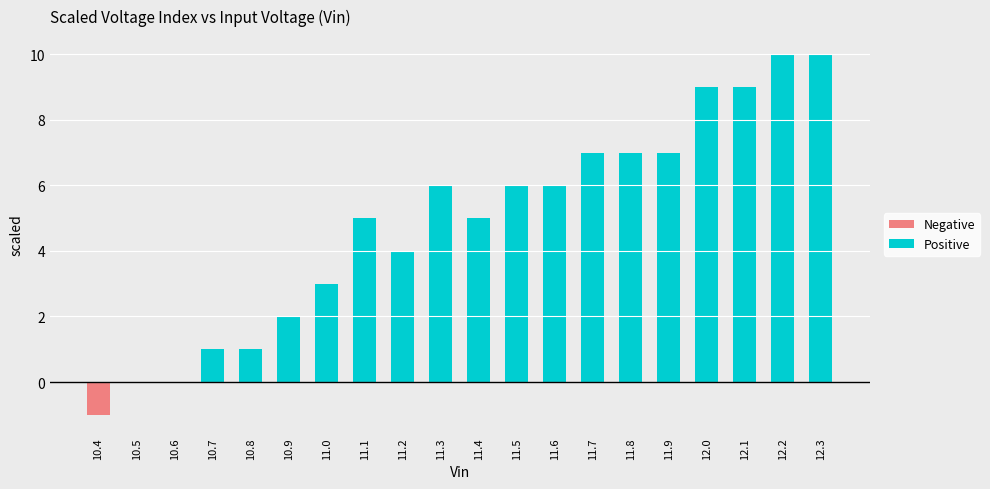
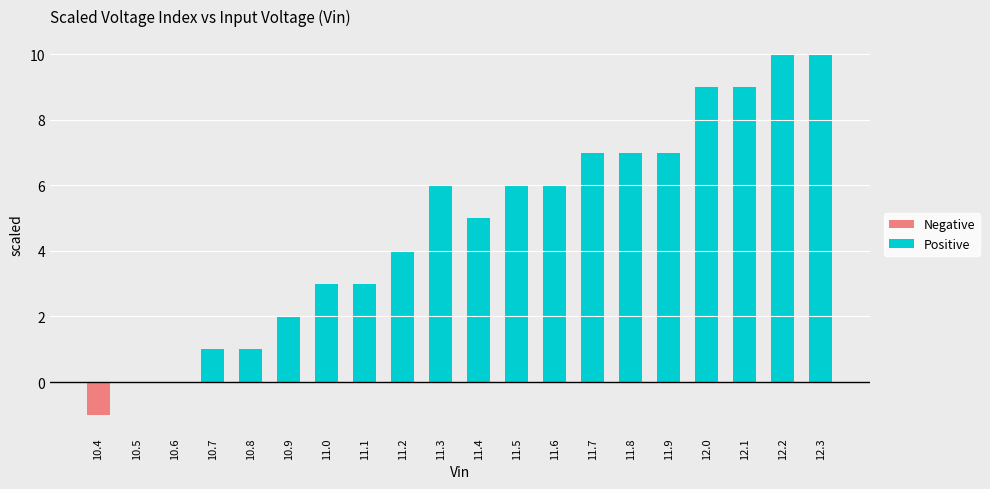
Positive, 11.1: 5 -> 3
